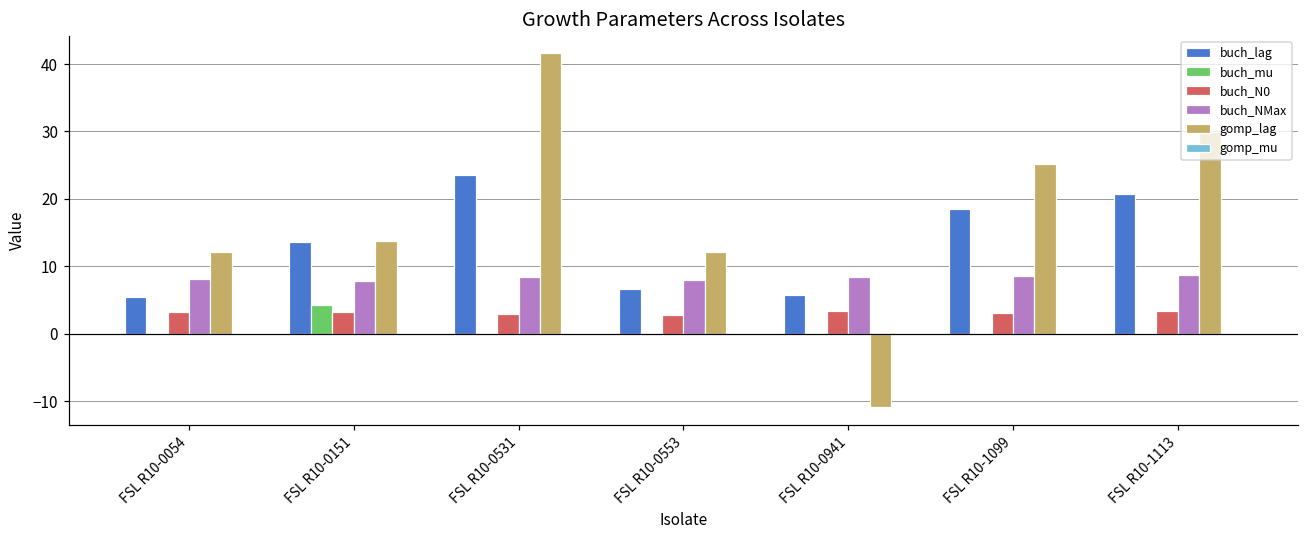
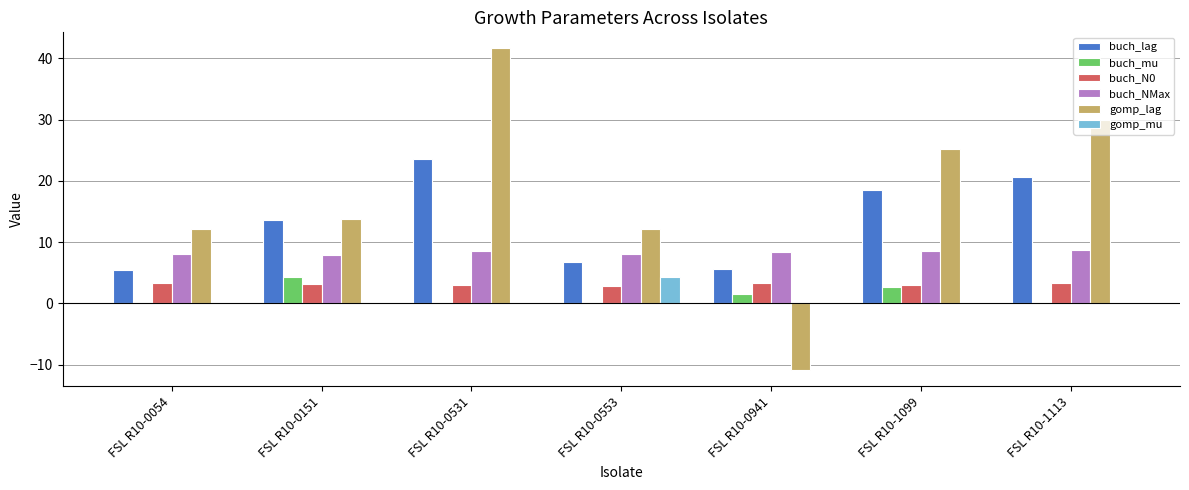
gomp_mu, FSL R10-0553: 0 -> 4
buch_mu, FSL R10-0941: 0 -> 1
buch_mu, FSL R10-1099: 0 -> 3
